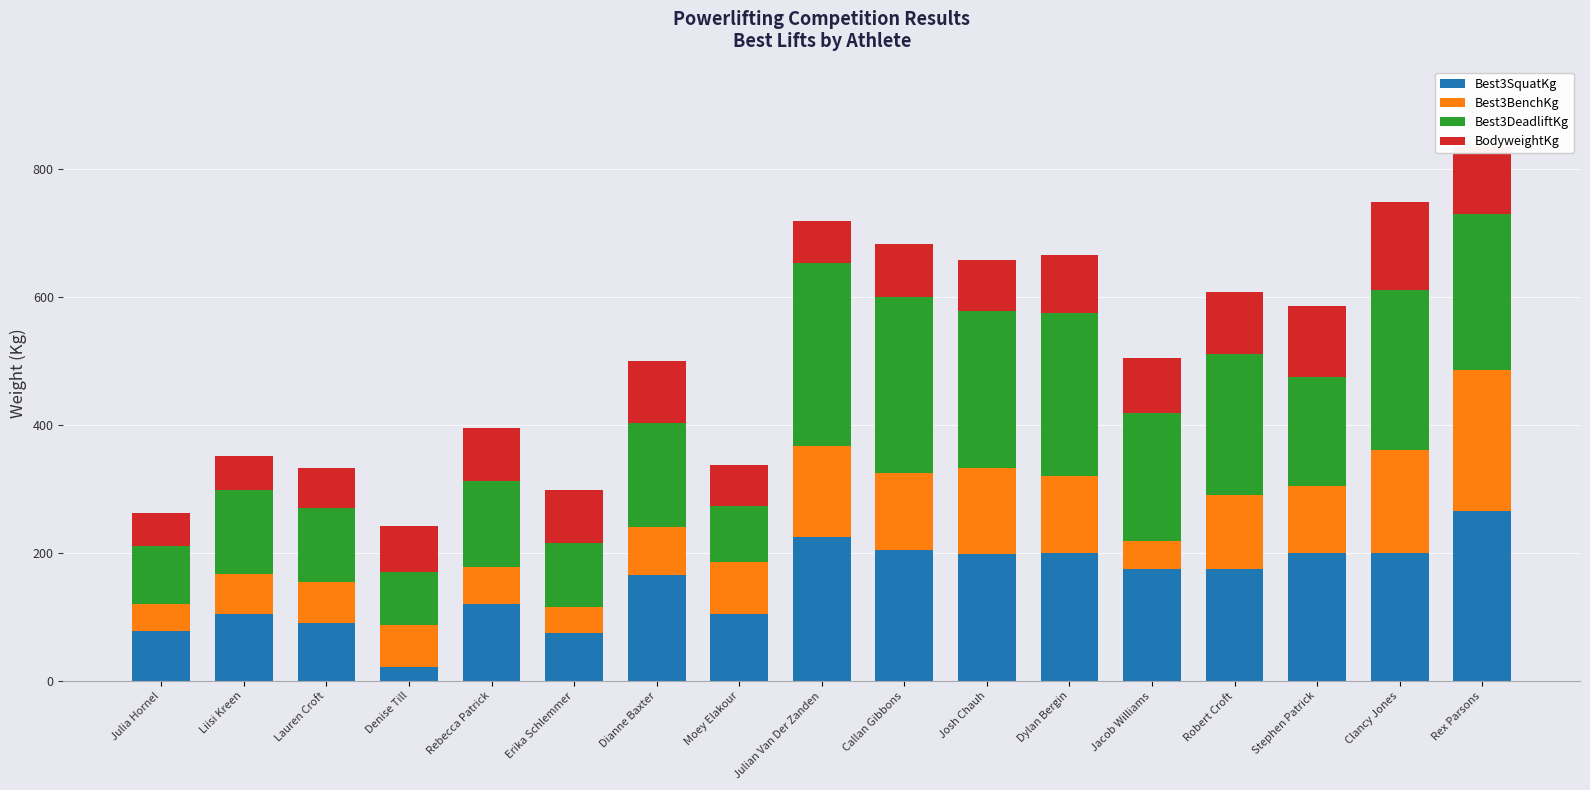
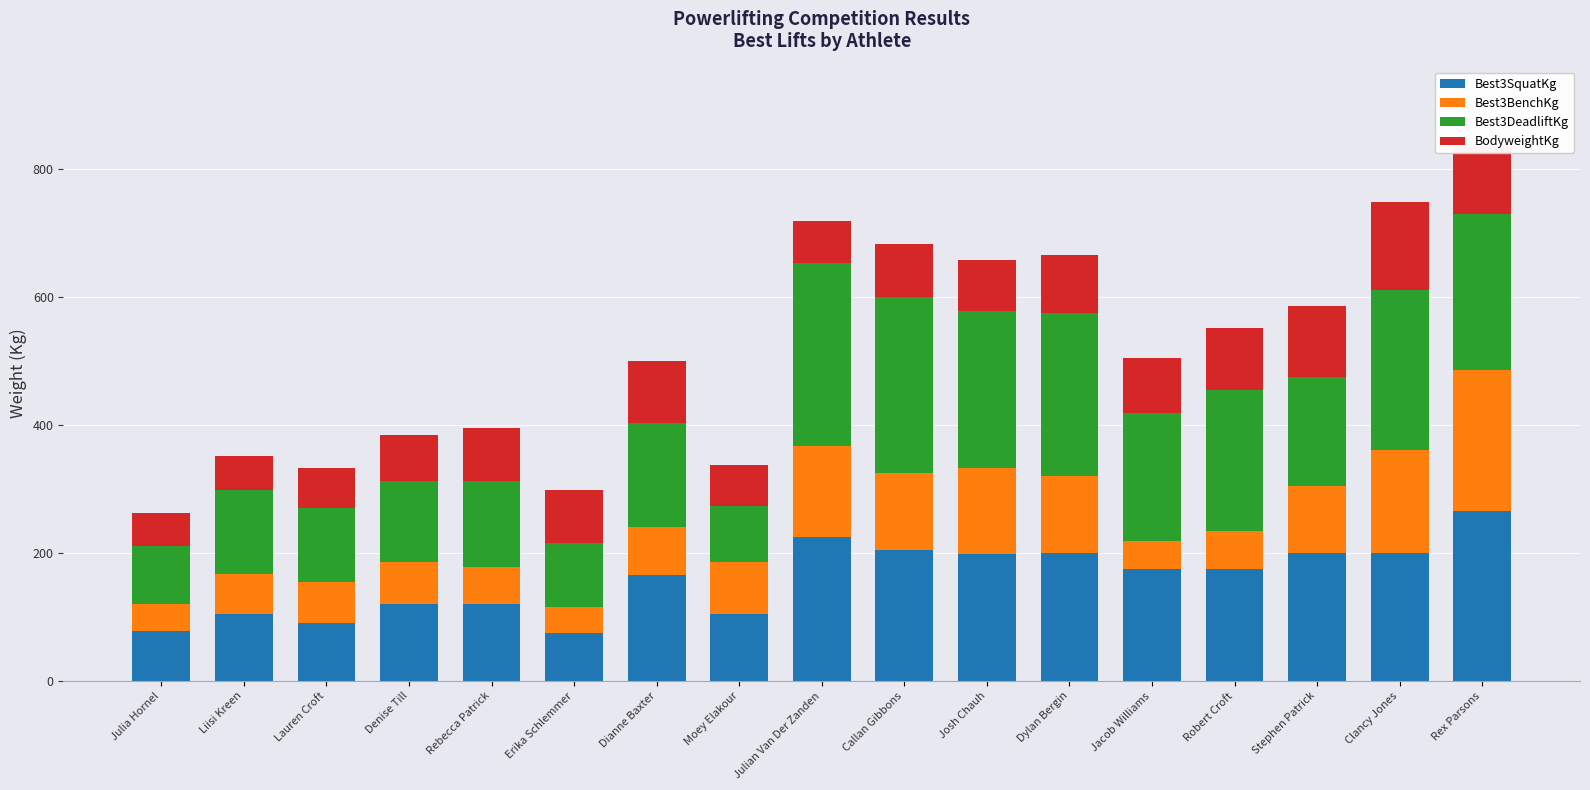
Best3SquatKg, Denise Till: 20 -> 120
Best3DeadliftKg, Denise Till: 80 -> 130
Best3BenchKg, Robert Croft: 120 -> 60
